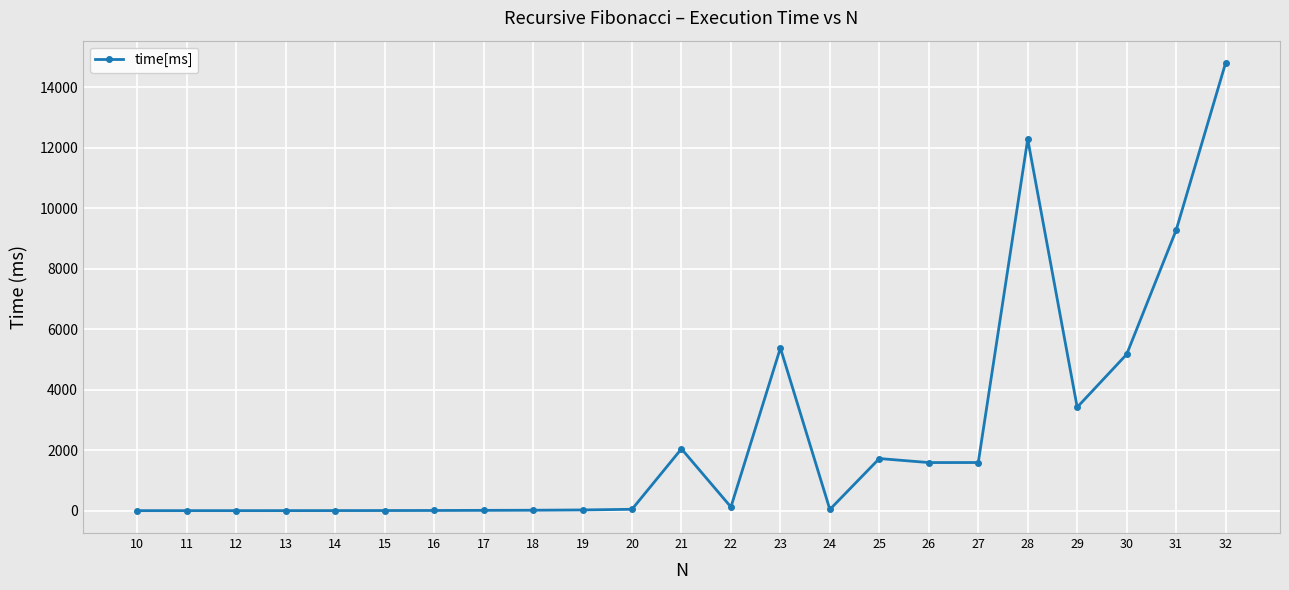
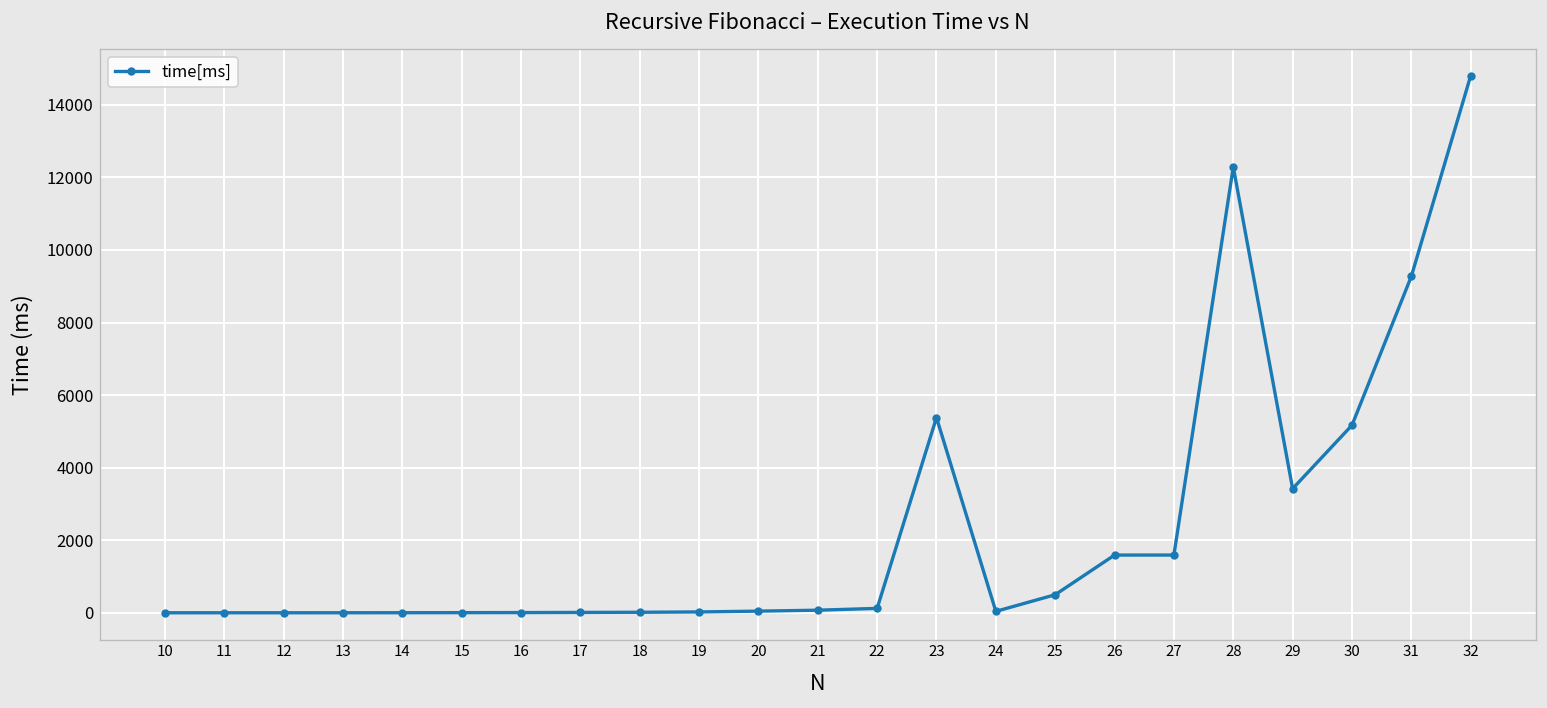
21: 2000 -> 100
25: 1700 -> 500
